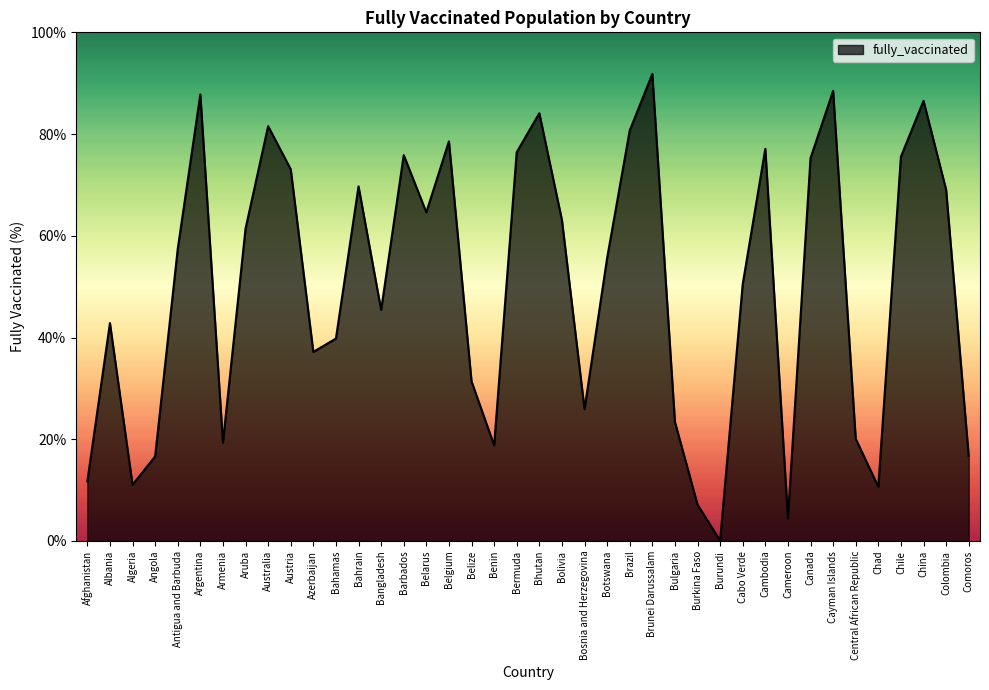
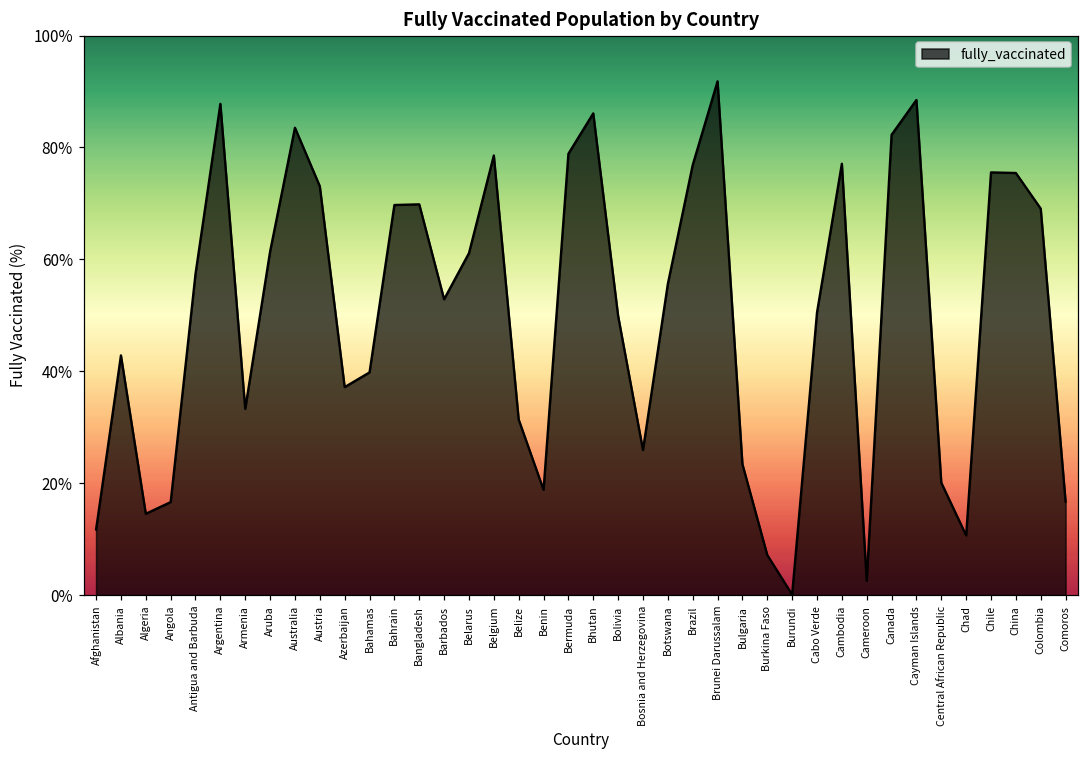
Algeria: 11% -> 15%
Armenia: 19% -> 33%
Australia: 82% -> 84%
Bangladesh: 45% -> 70%
Barbados: 76% -> 53%
Belarus: 65% -> 61%
Bermuda: 76% -> 79%
Bhutan: 84% -> 86%
Bolivia: 63% -> 50%
Brazil: 81% -> 77%
Cameroon: 4% -> 3%
Canada: 75% -> 82%
China: 87% -> 75%
